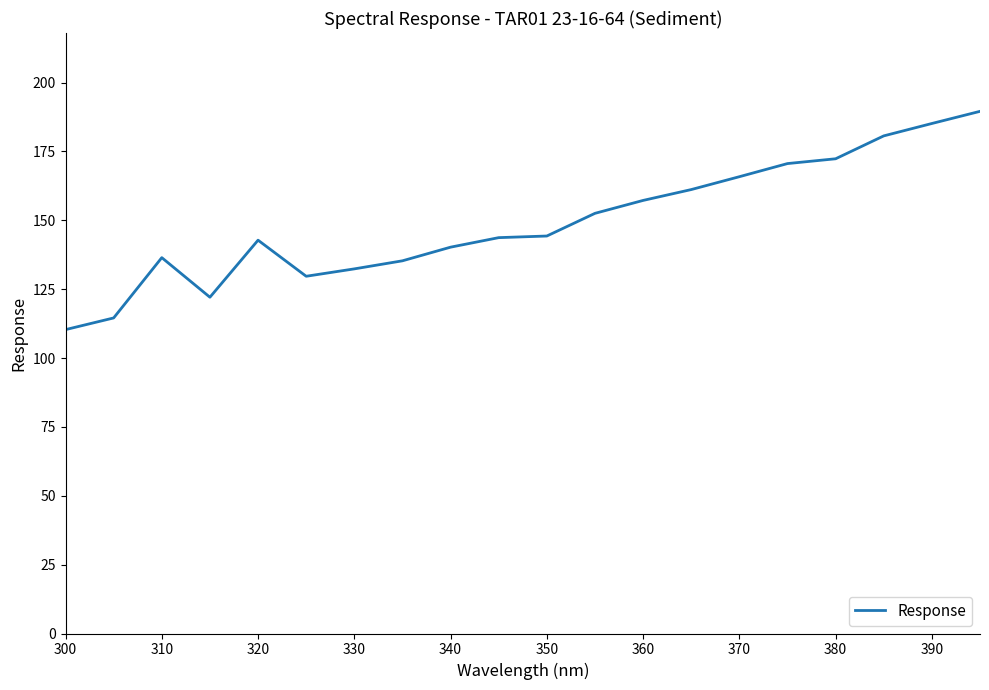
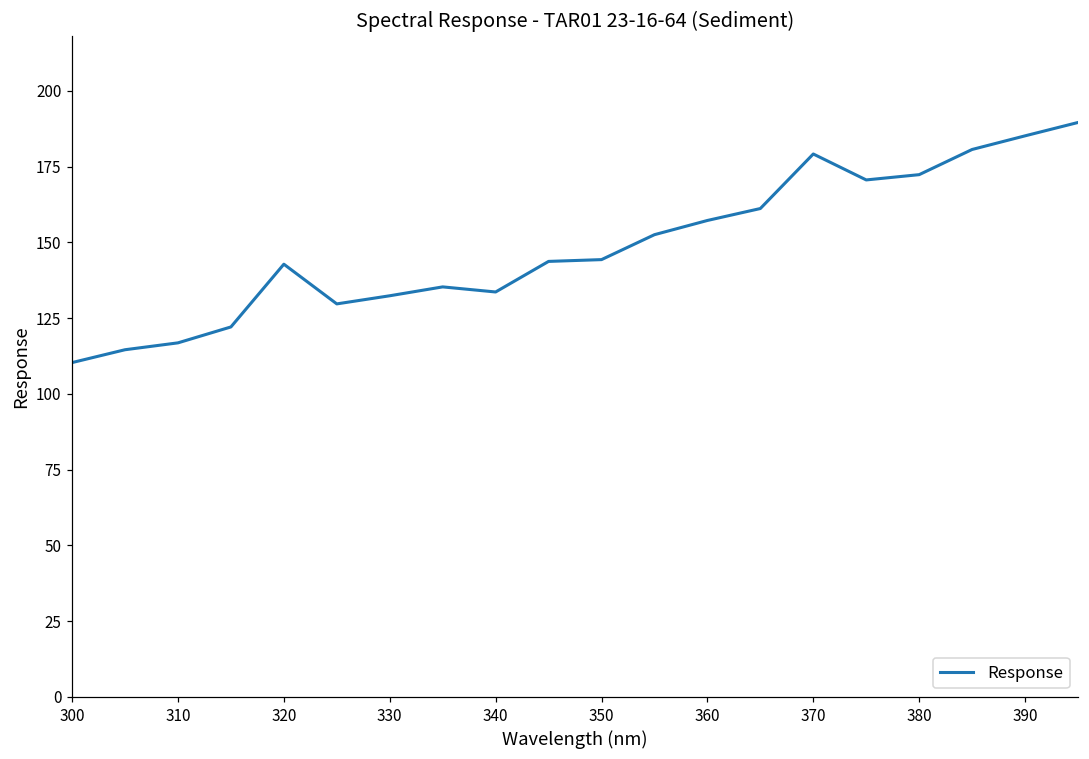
310: 136 -> 117
340: 140 -> 134
370: 166 -> 179
